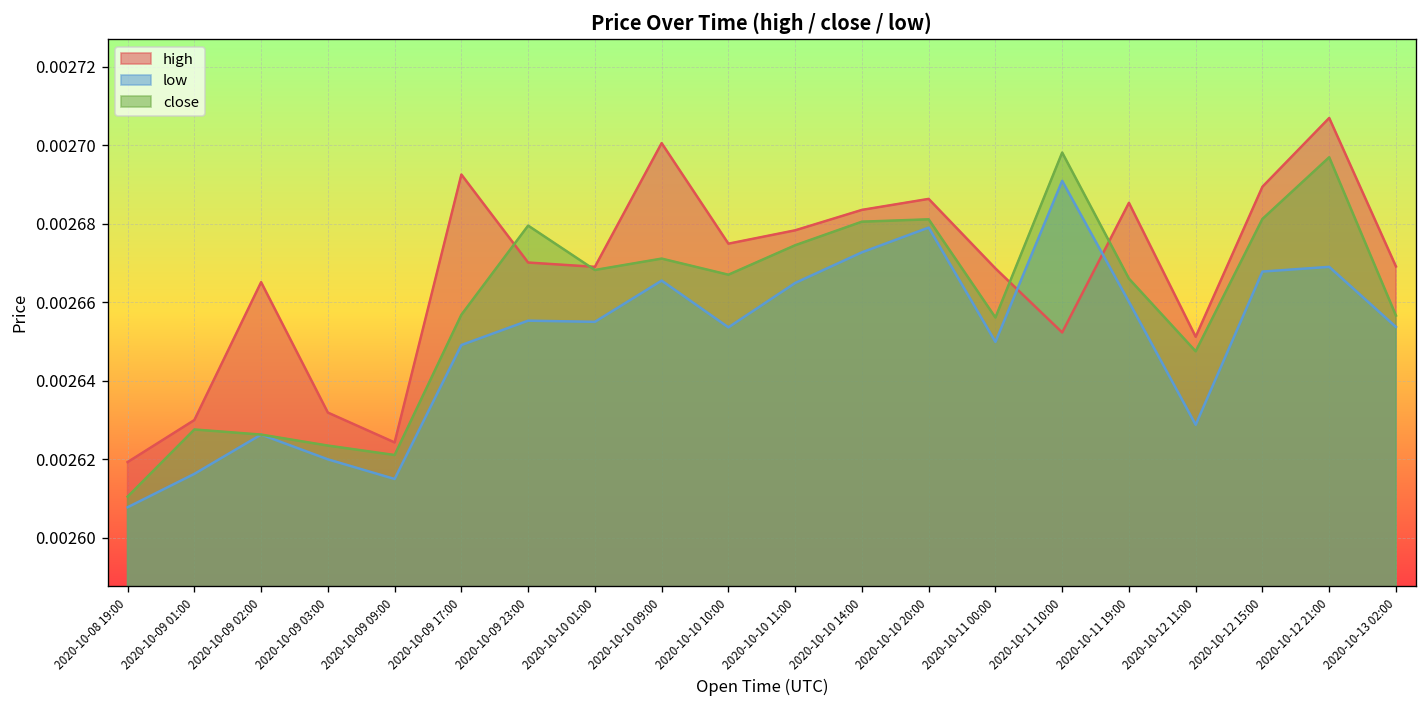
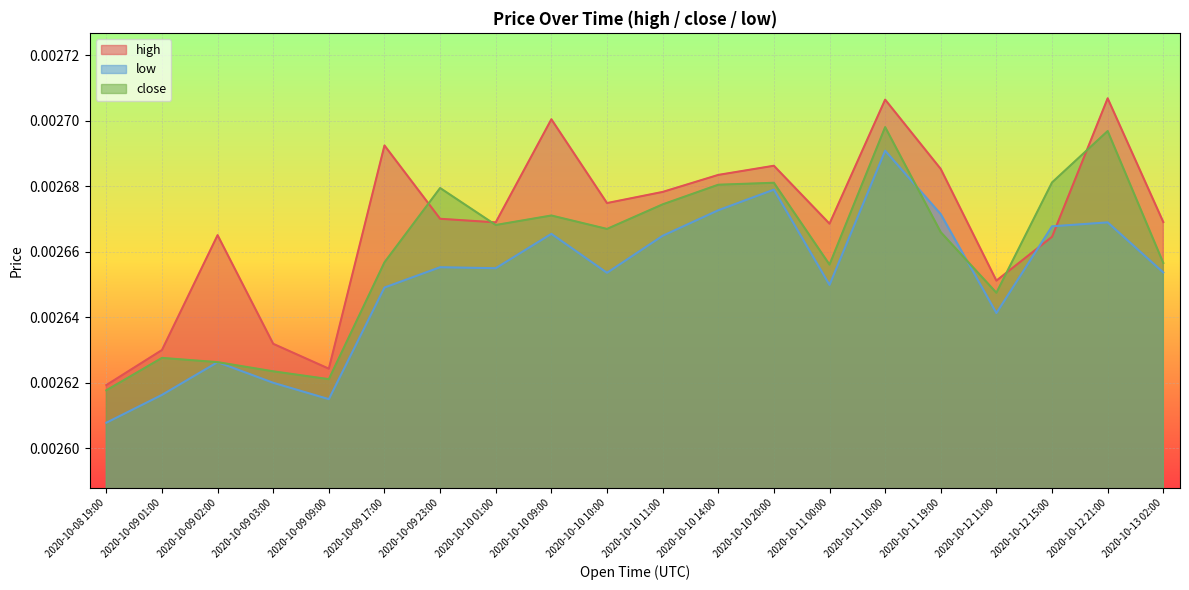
close, 2020-10-08 19:00: 0.002611 -> 0.002618
high, 2020-10-11 10:00: 0.002652 -> 0.002707
low, 2020-10-11 19:00: 0.002660 -> 0.002672
low, 2020-10-12 11:00: 0.002629 -> 0.002641
high, 2020-10-12 15:00: 0.002689 -> 0.002665
